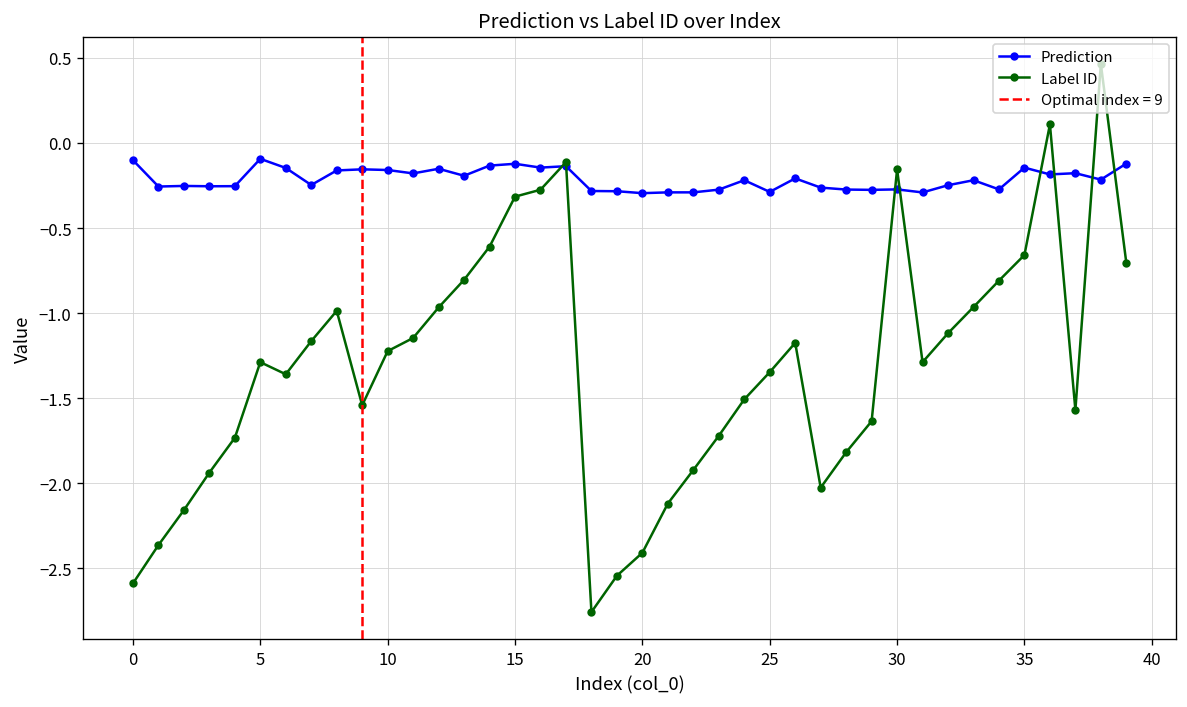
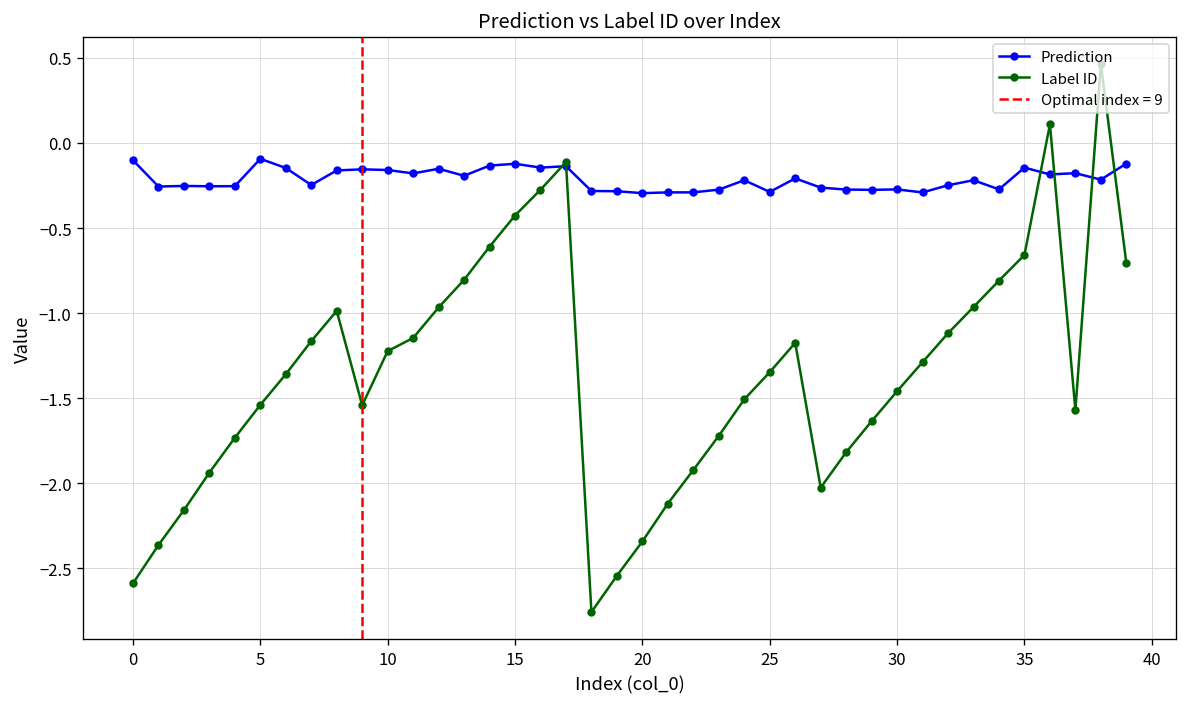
Label ID, 5: -1.29 -> -1.54
Label ID, 15: -0.32 -> -0.43
Label ID, 20: -2.41 -> -2.34
Label ID, 30: -0.16 -> -1.46
